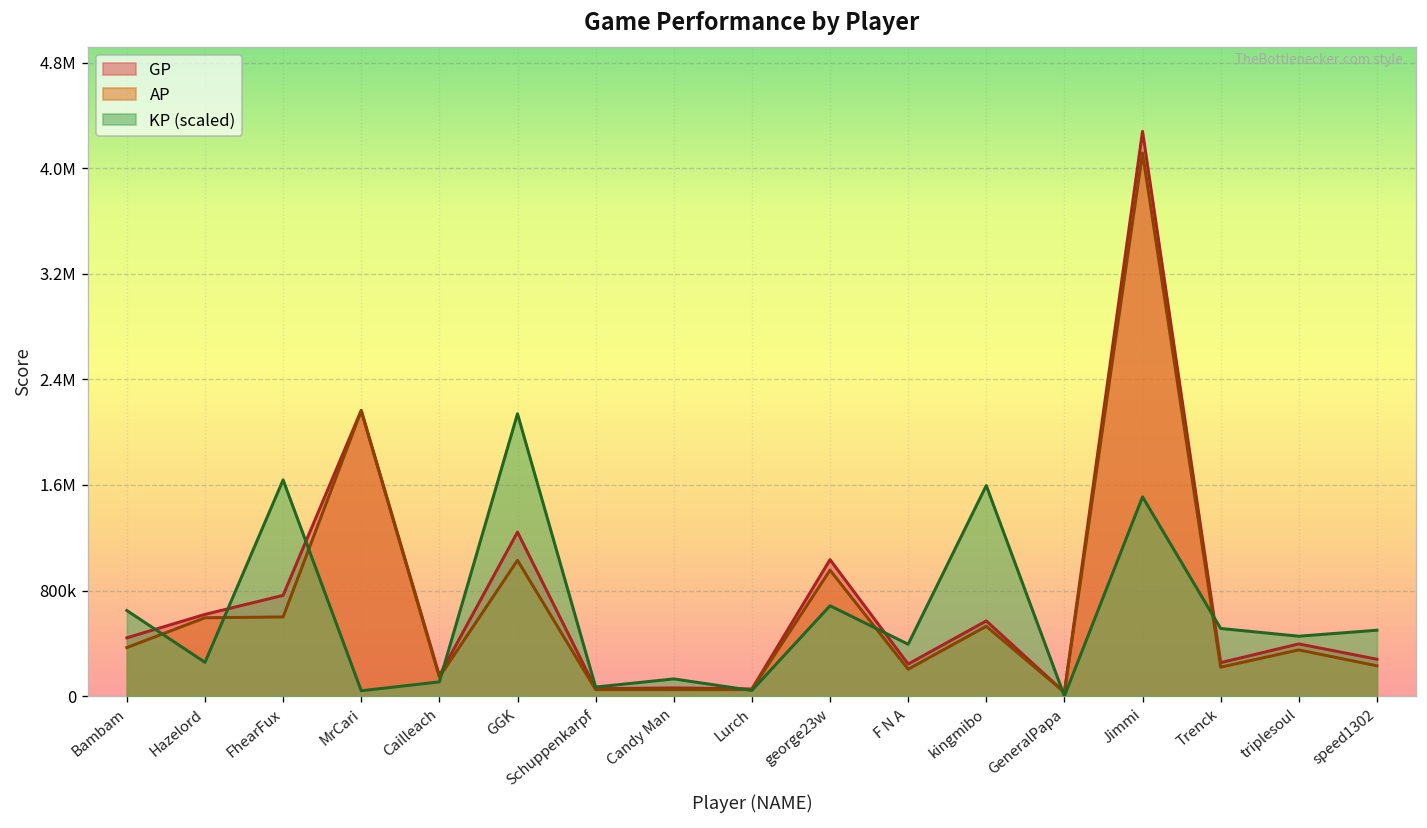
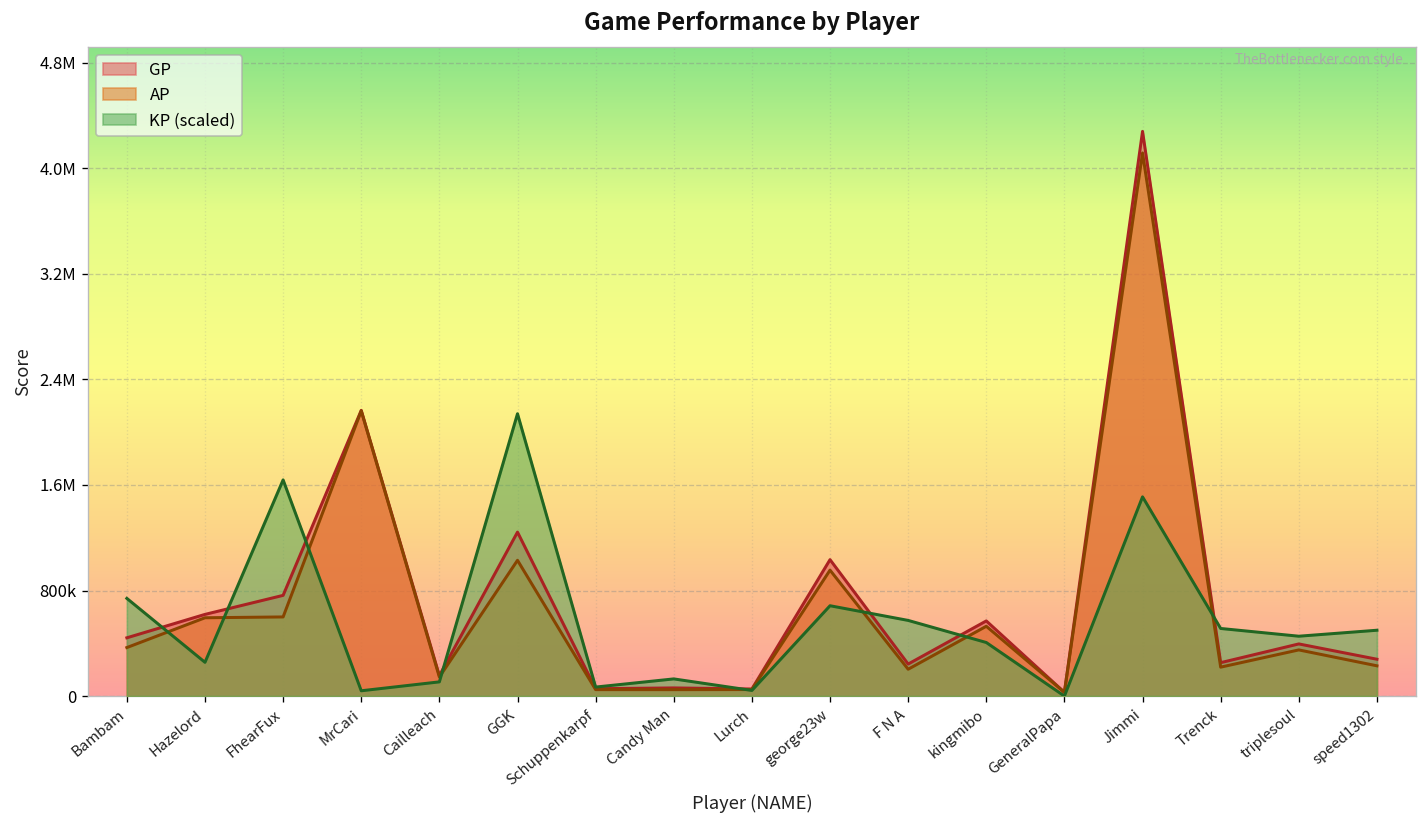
KP (scaled), Bambam: 650000 -> 740000
KP (scaled), F N A: 390000 -> 570000
KP (scaled), kingmibo: 1600000 -> 410000
